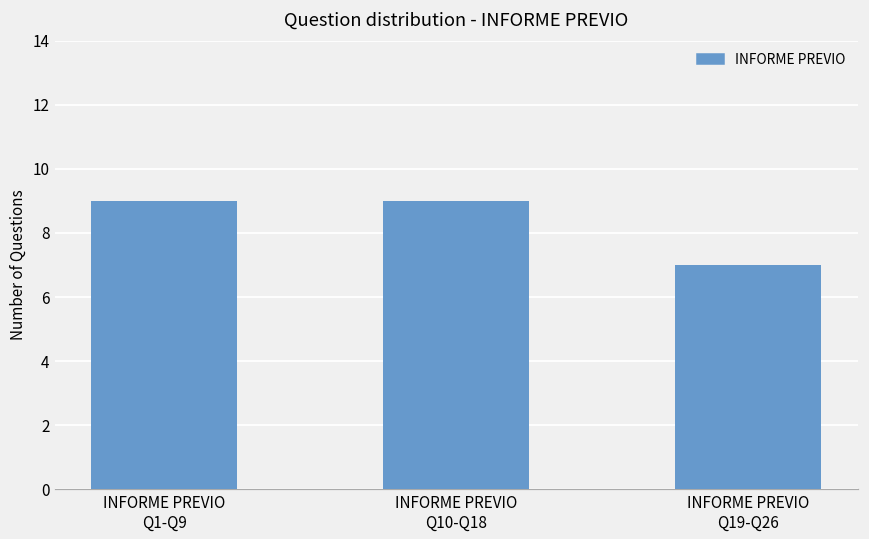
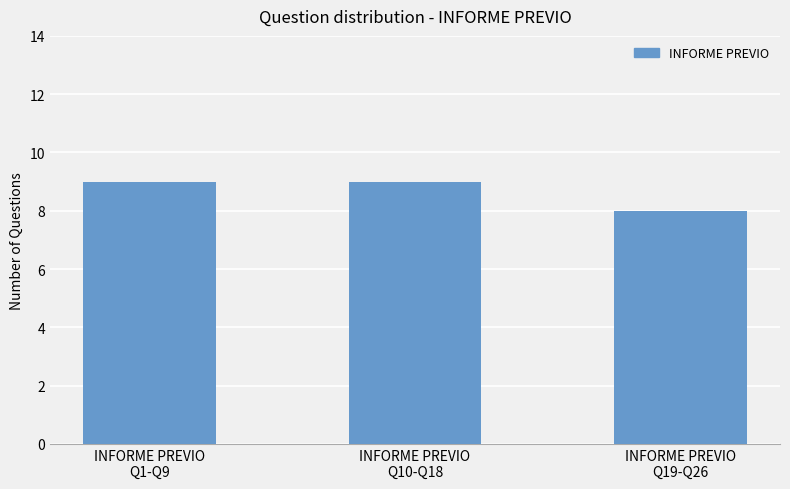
INFORME PREVIO Q19-Q26: 7 -> 8
